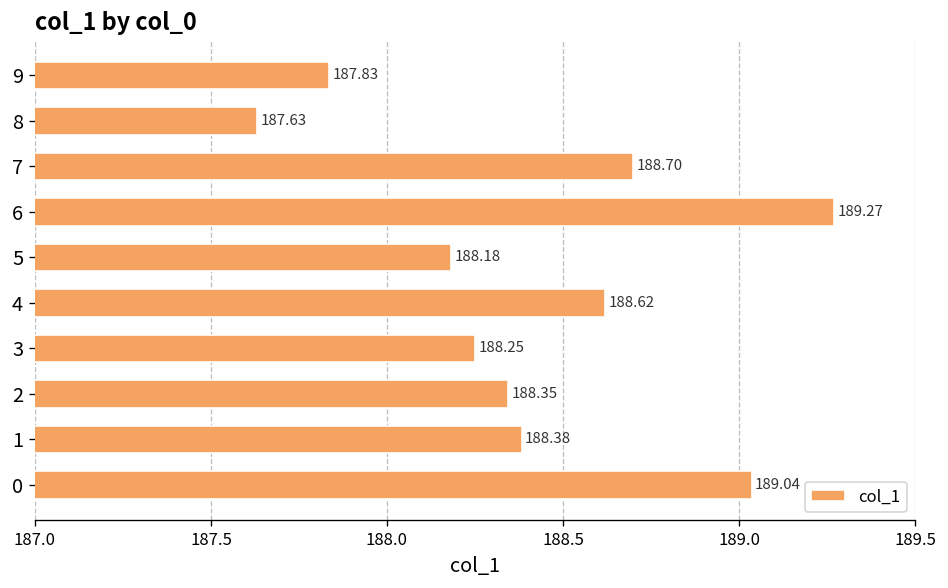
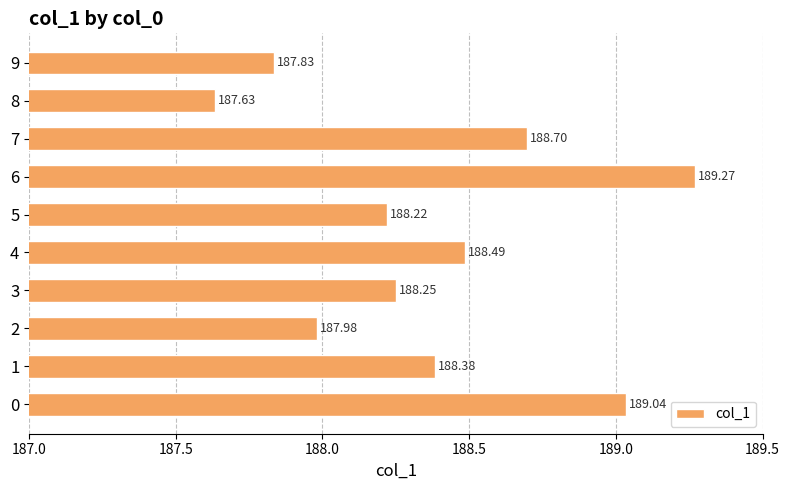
5: 188.18 -> 188.22
4: 188.62 -> 188.49
2: 188.35 -> 187.98
